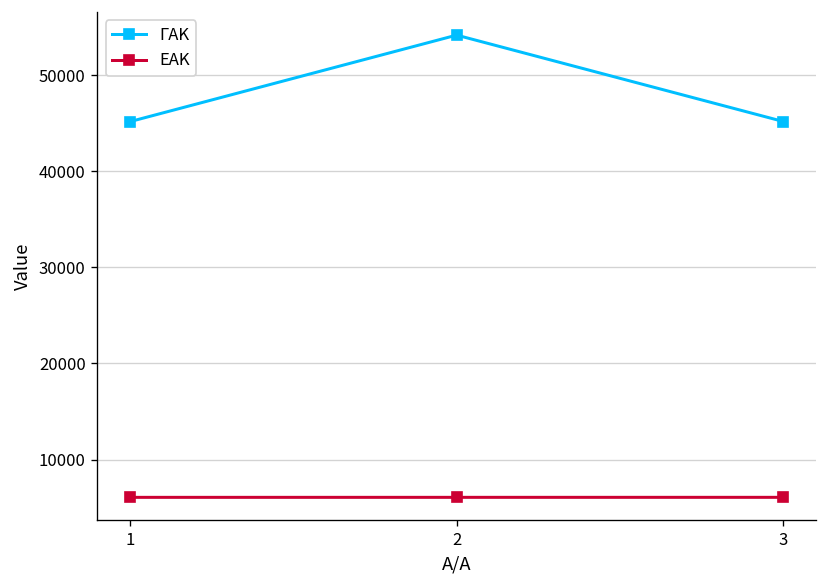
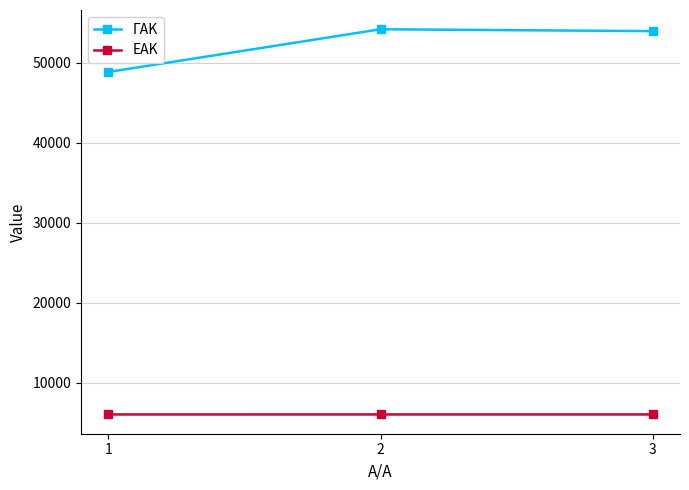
ΓΑΚ, 1: 45000 -> 49000
ΓΑΚ, 3: 45000 -> 54000
